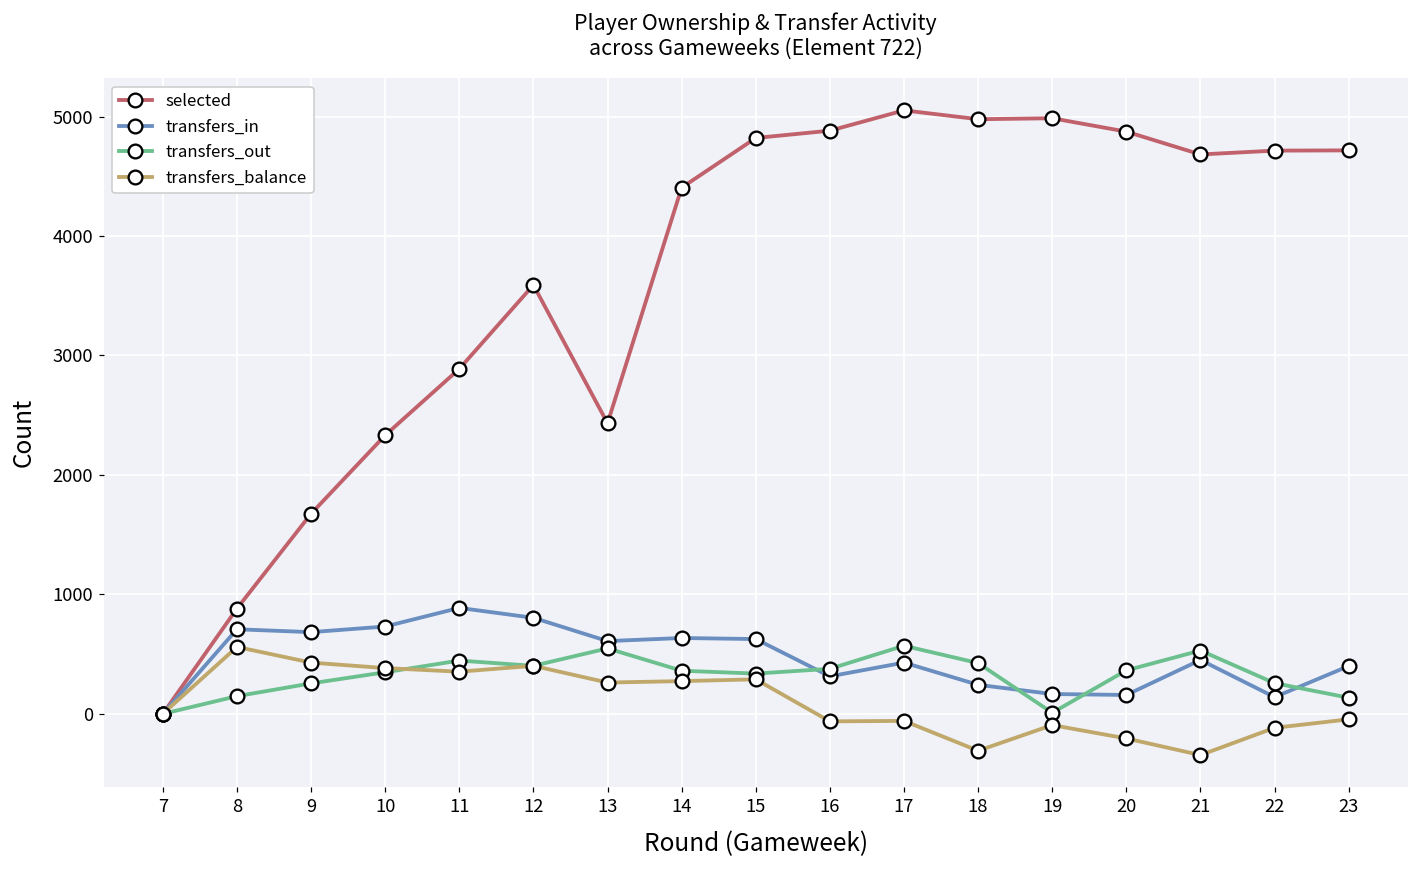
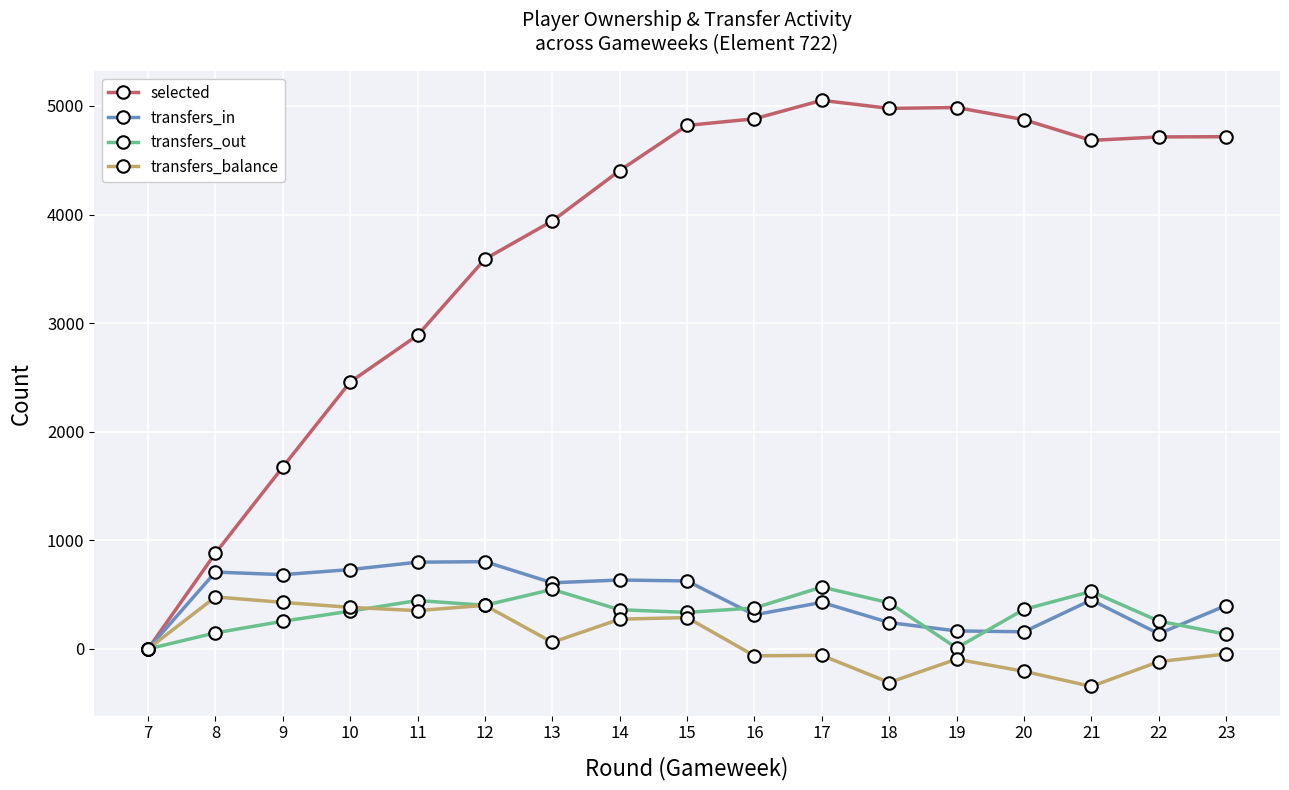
transfers_balance, 8: 560 -> 480
selected, 10: 2330 -> 2460
transfers_in, 11: 890 -> 800
selected, 13: 2430 -> 3940
transfers_balance, 13: 260 -> 60
